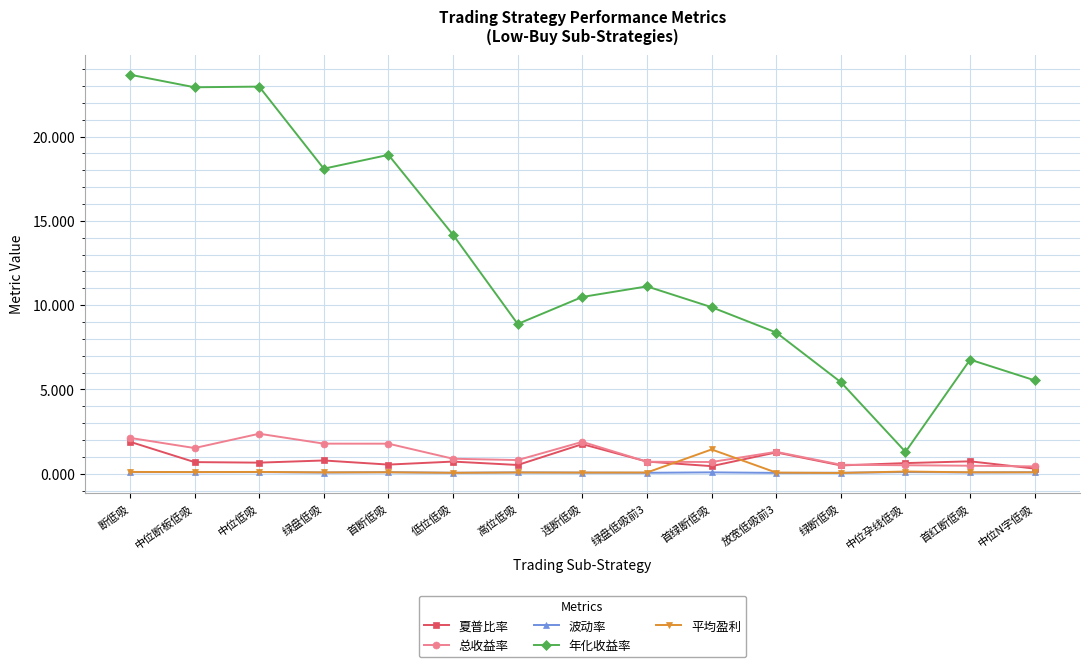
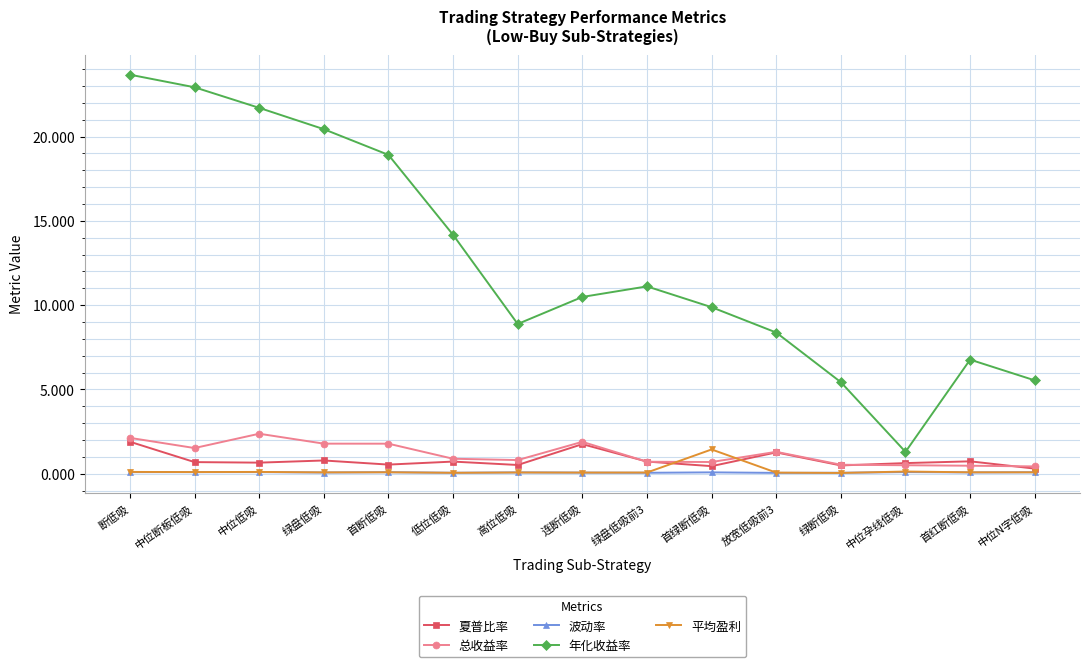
年化收益率, 中位低吸: 23.0 -> 21.7
年化收益率, 绿盘低吸: 18.1 -> 20.4
